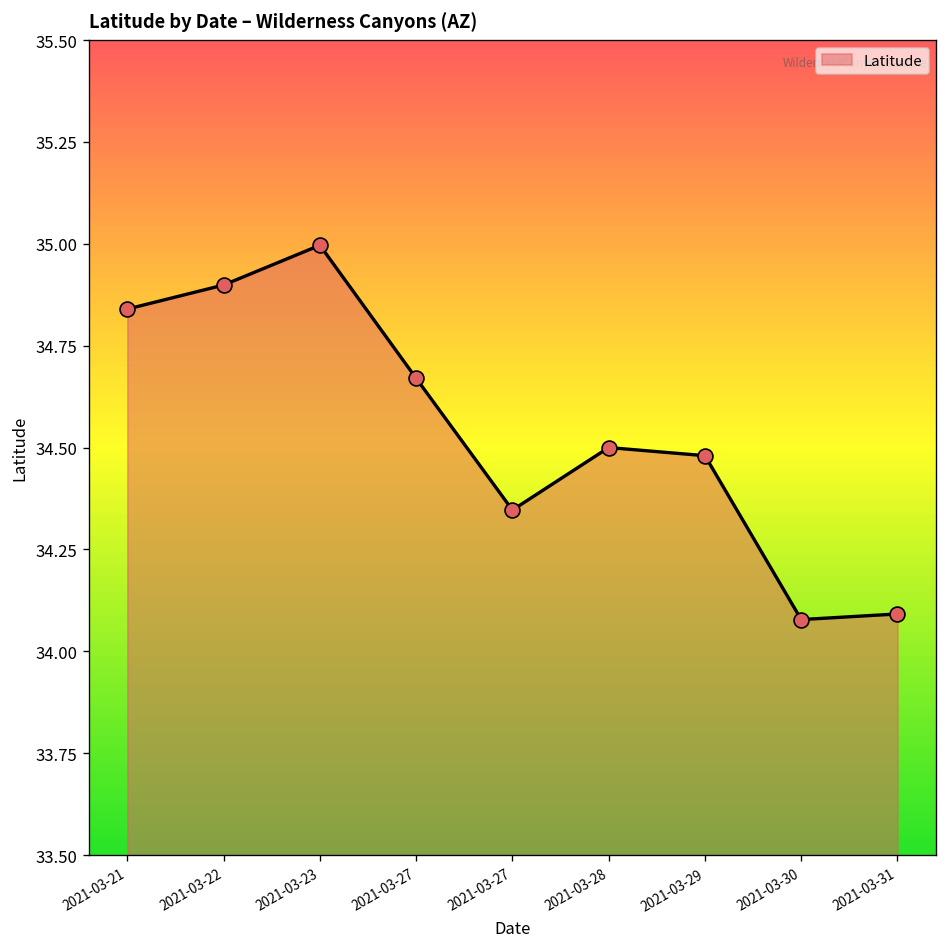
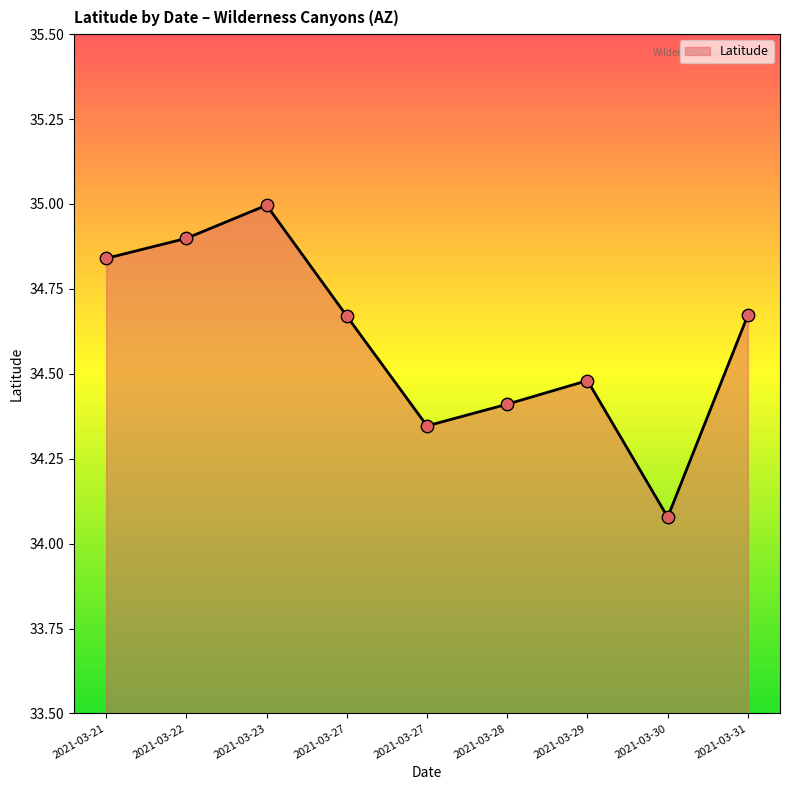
2021-03-28: 34.50 -> 34.41
2021-03-31: 34.09 -> 34.67
